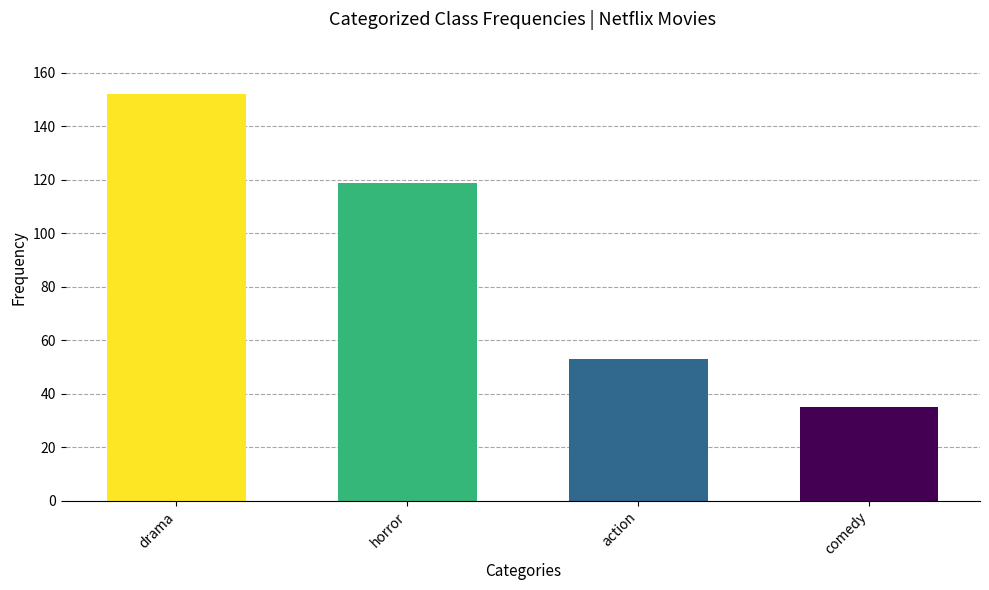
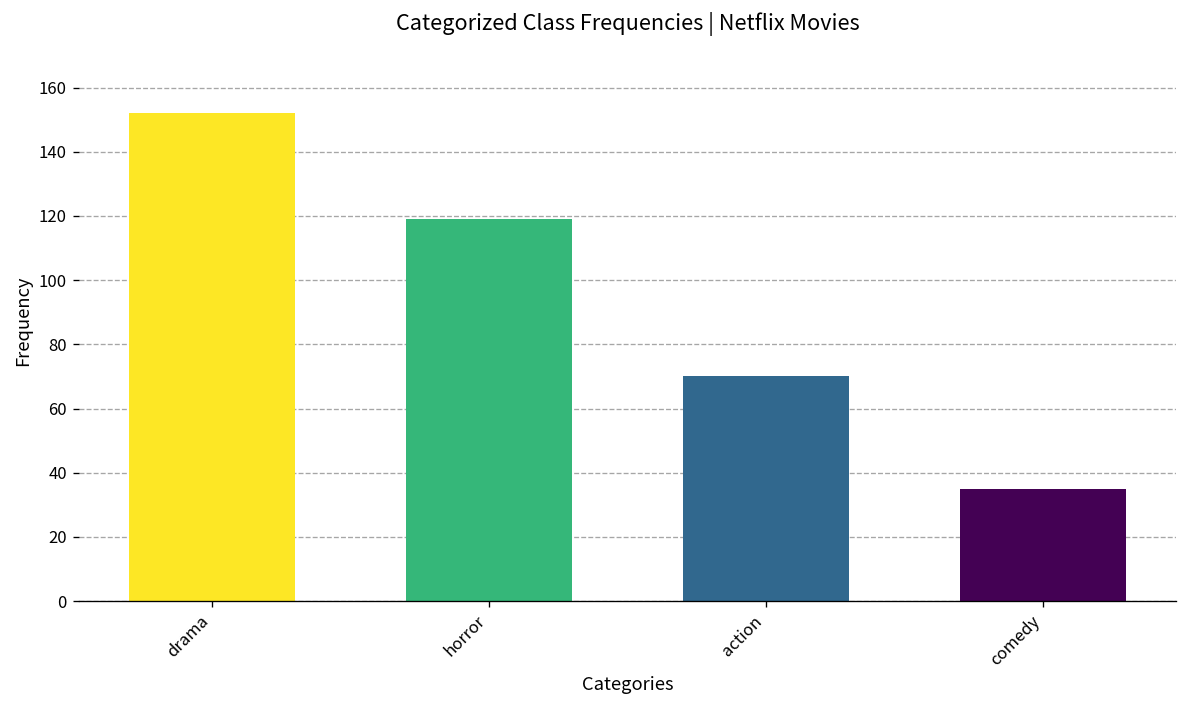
action: 53 -> 70
